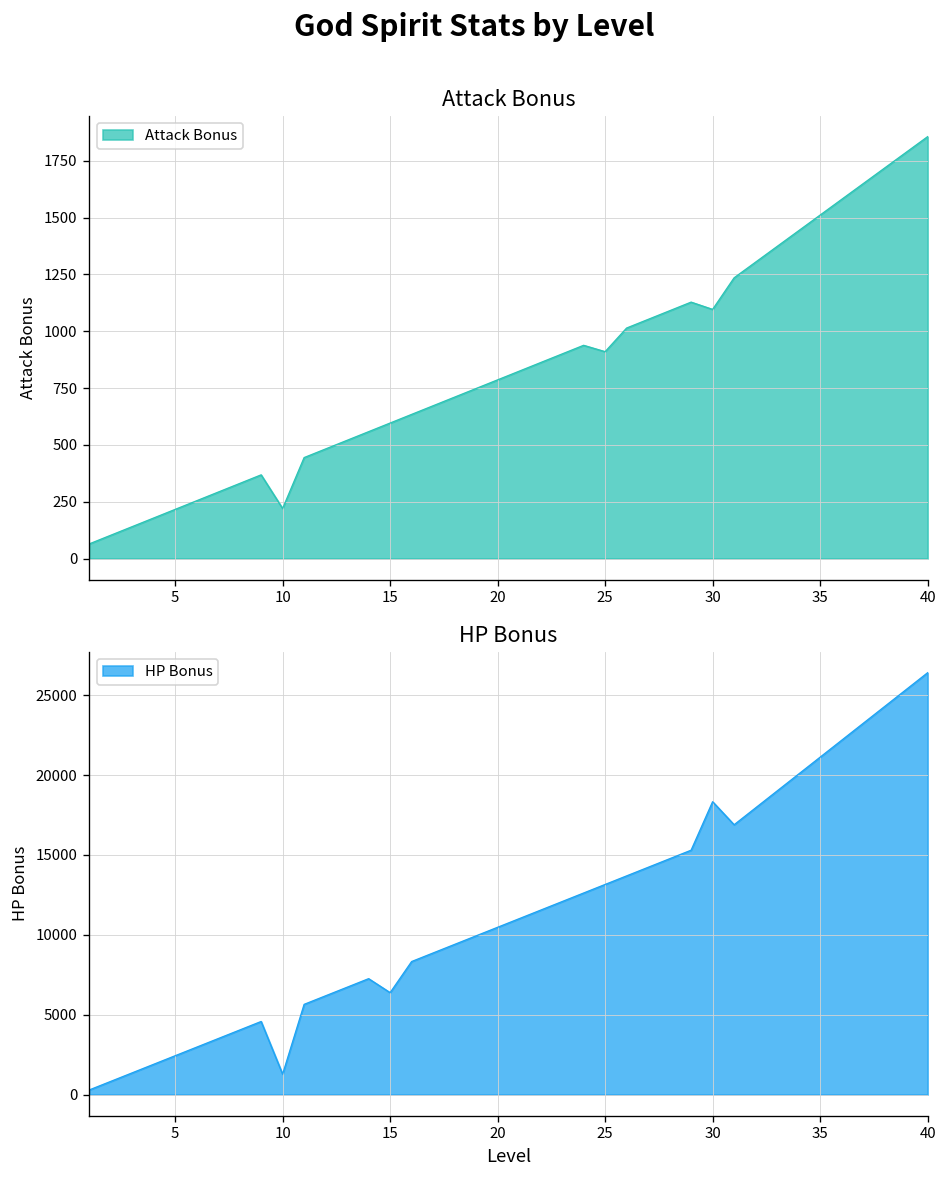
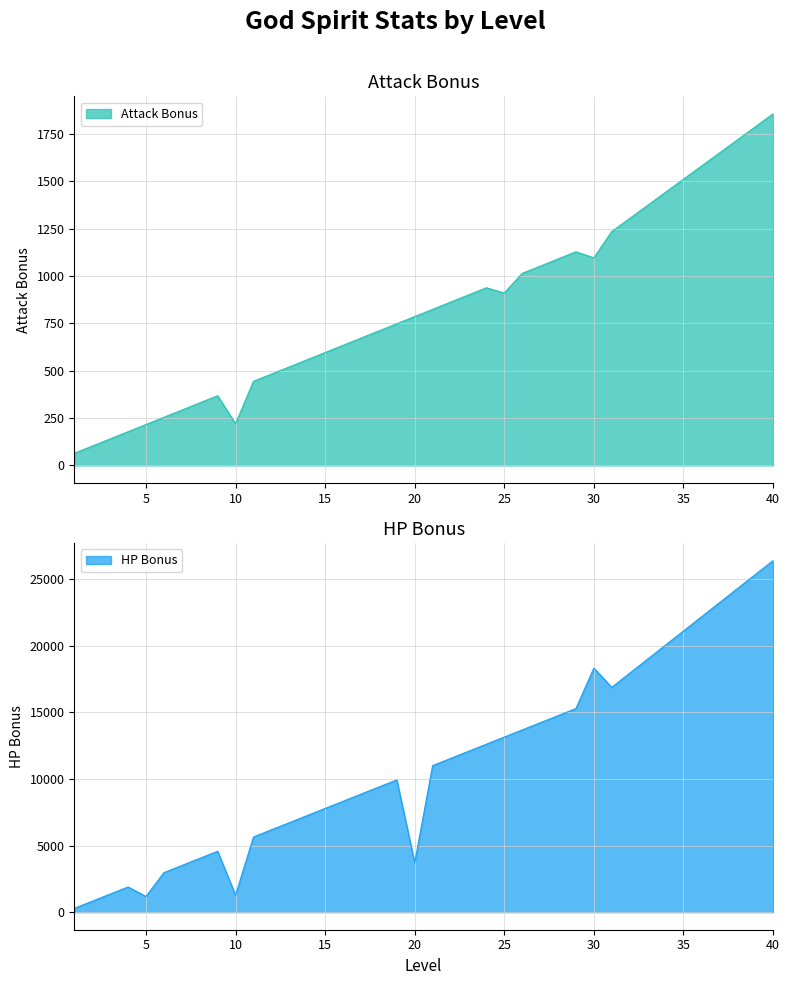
HP Bonus, 5: 2400 -> 1200
HP Bonus, 15: 6400 -> 7800
HP Bonus, 20: 10500 -> 3700
